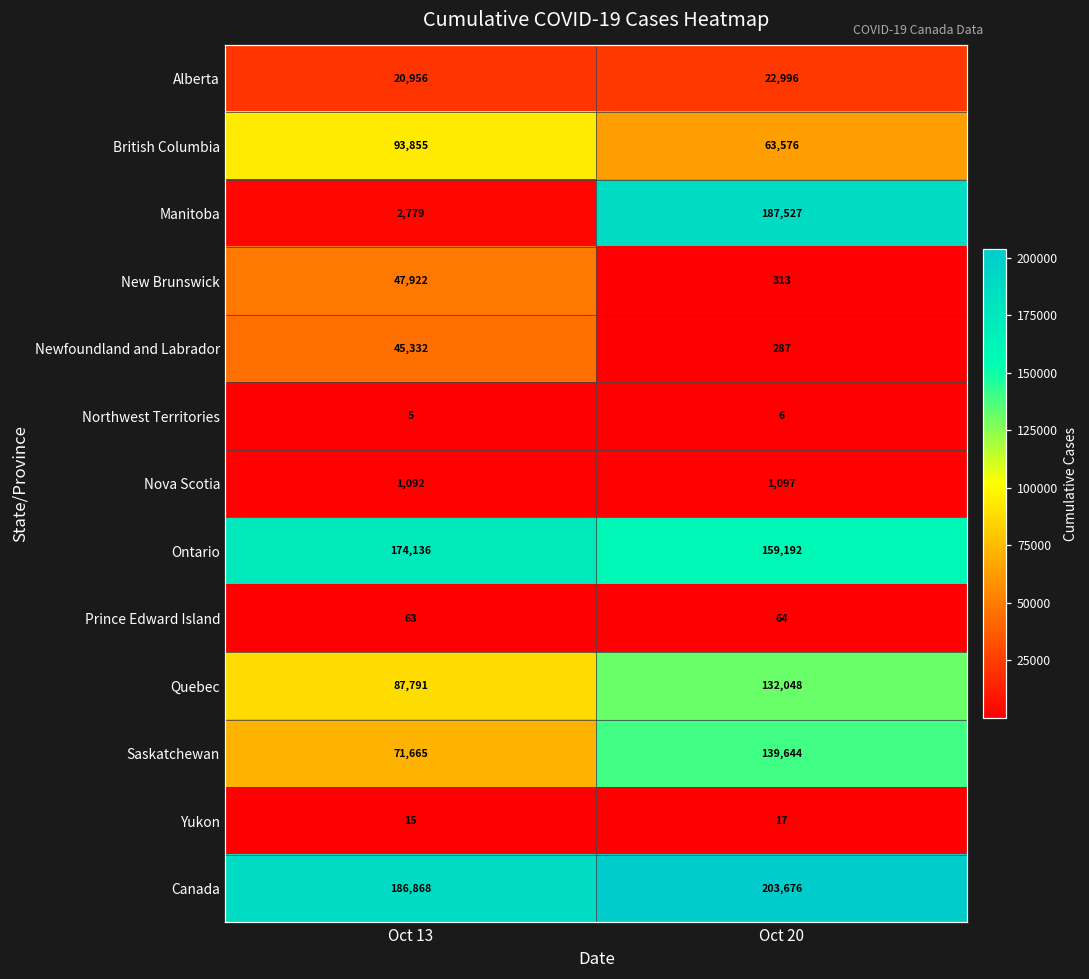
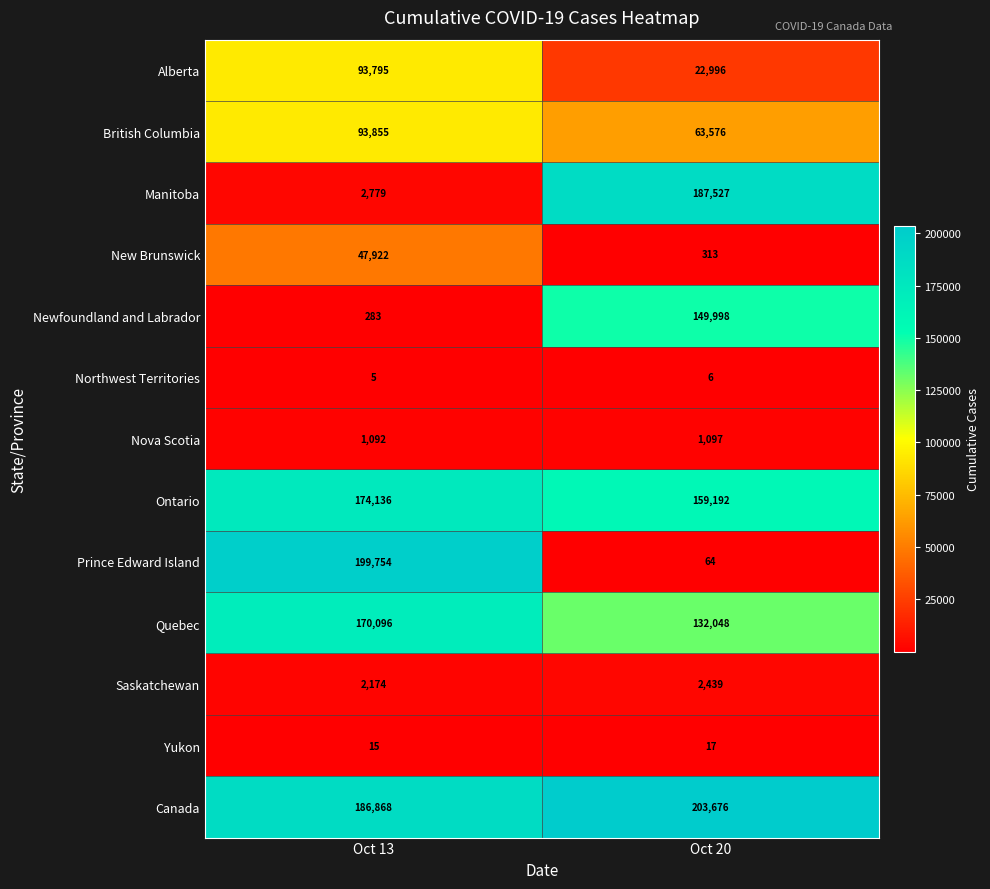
Alberta, Oct 13: 20,956 -> 93,795
Newfoundland and Labrador, Oct 13: 45,332 -> 283
Newfoundland and Labrador, Oct 20: 287 -> 149,998
Prince Edward Island, Oct 13: 63 -> 199,754
Quebec, Oct 13: 87,791 -> 170,096
Saskatchewan, Oct 13: 71,665 -> 2,174
Saskatchewan, Oct 20: 139,644 -> 2,439
